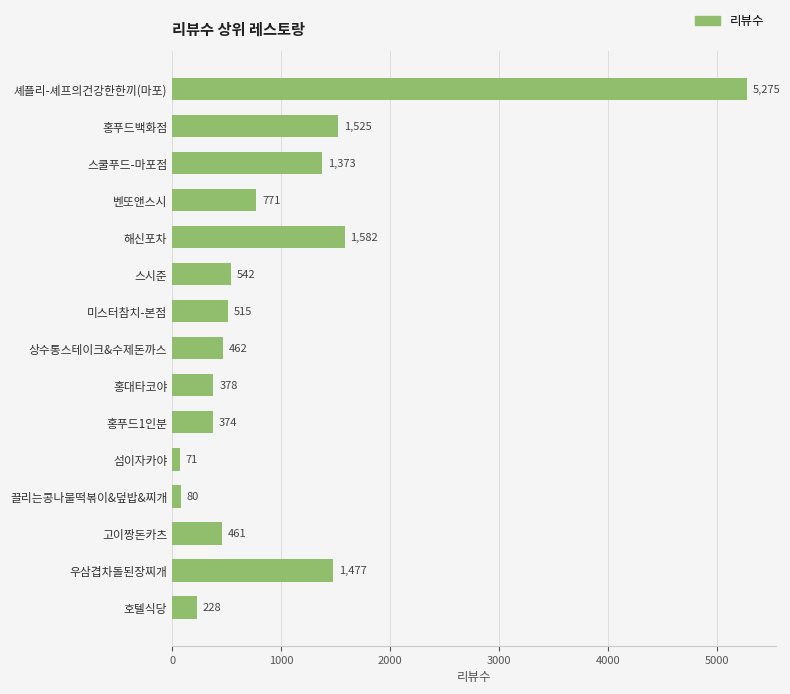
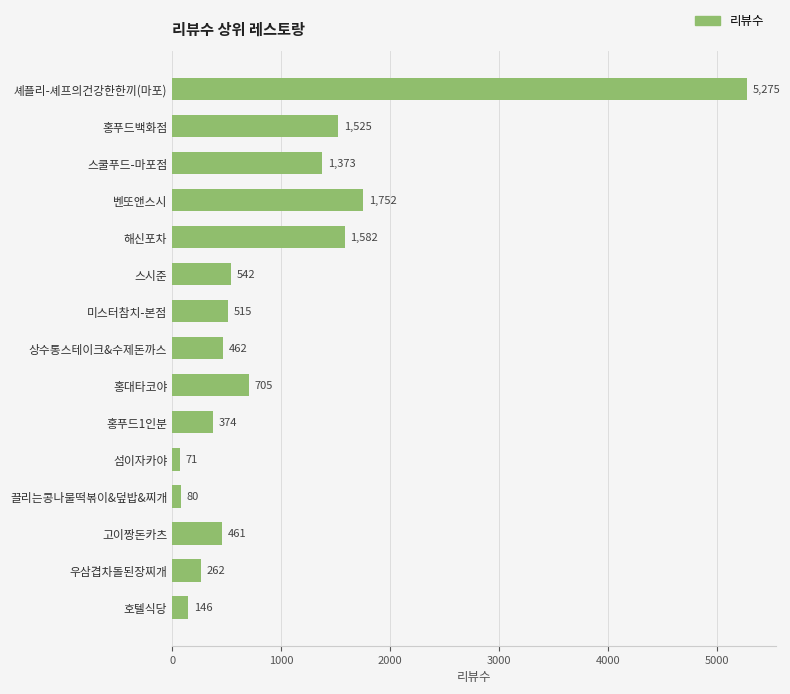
벤또앤스시: 771 -> 1,752
홍대타코야: 378 -> 705
우삼겹차돌된장찌개: 1,477 -> 262
호텔식당: 228 -> 146
